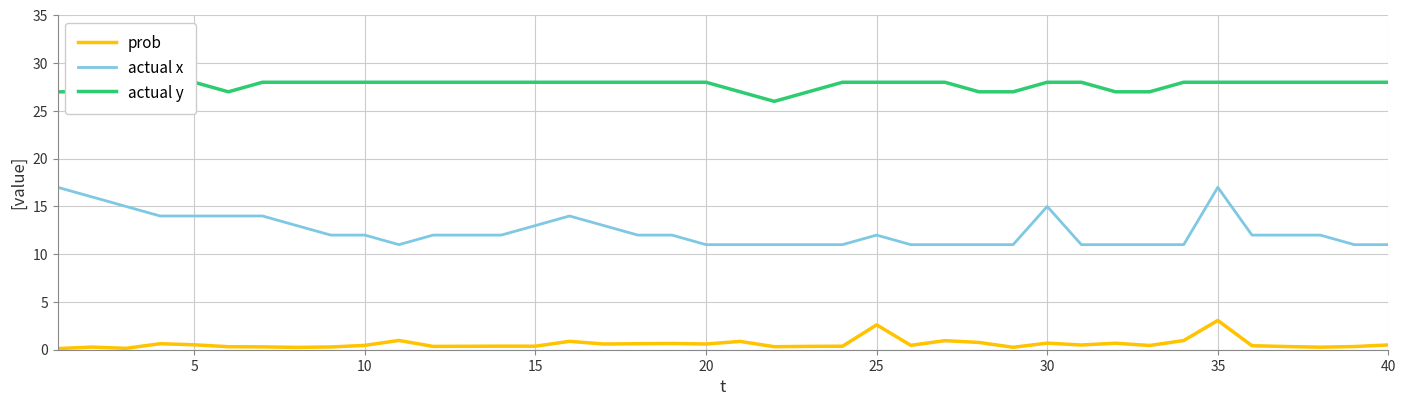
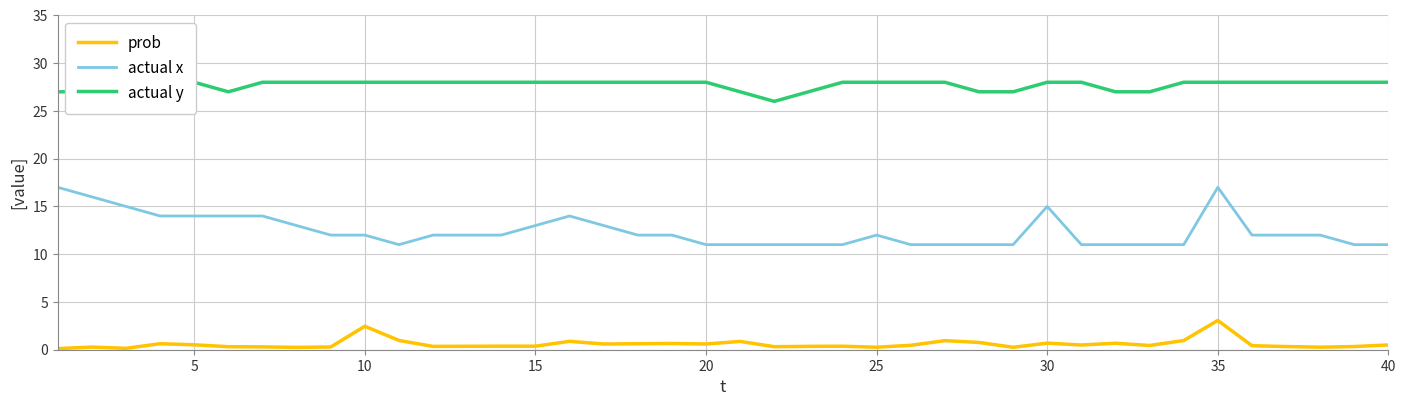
prob, 10: 0 -> 2
prob, 25: 3 -> 0
